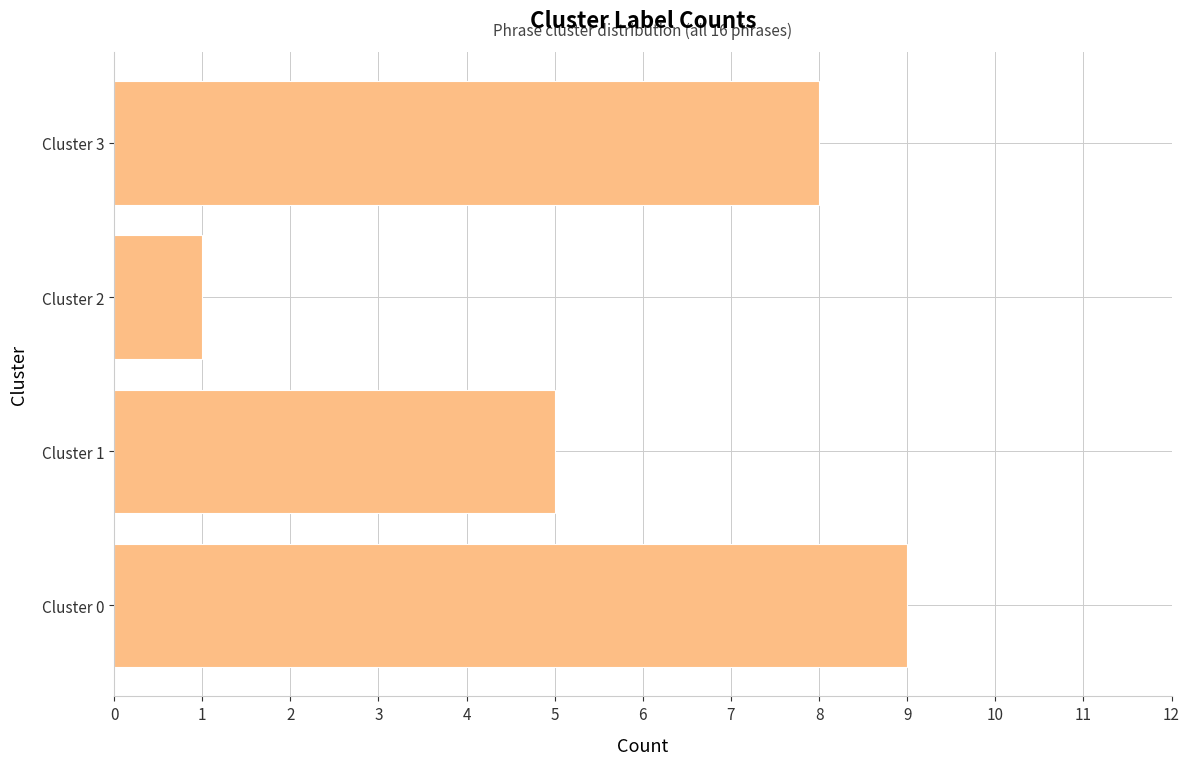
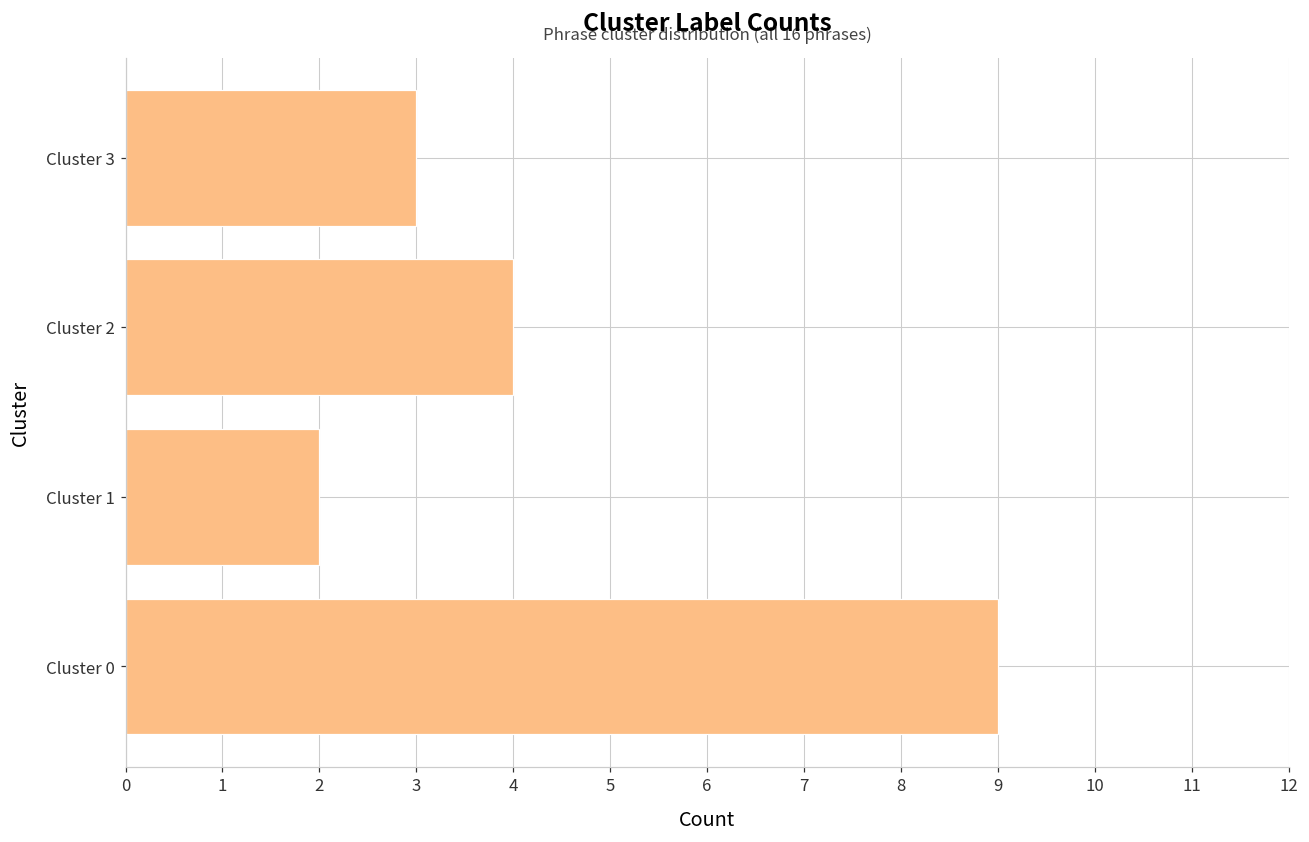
Cluster 3: 8 -> 3
Cluster 2: 1 -> 4
Cluster 1: 5 -> 2
